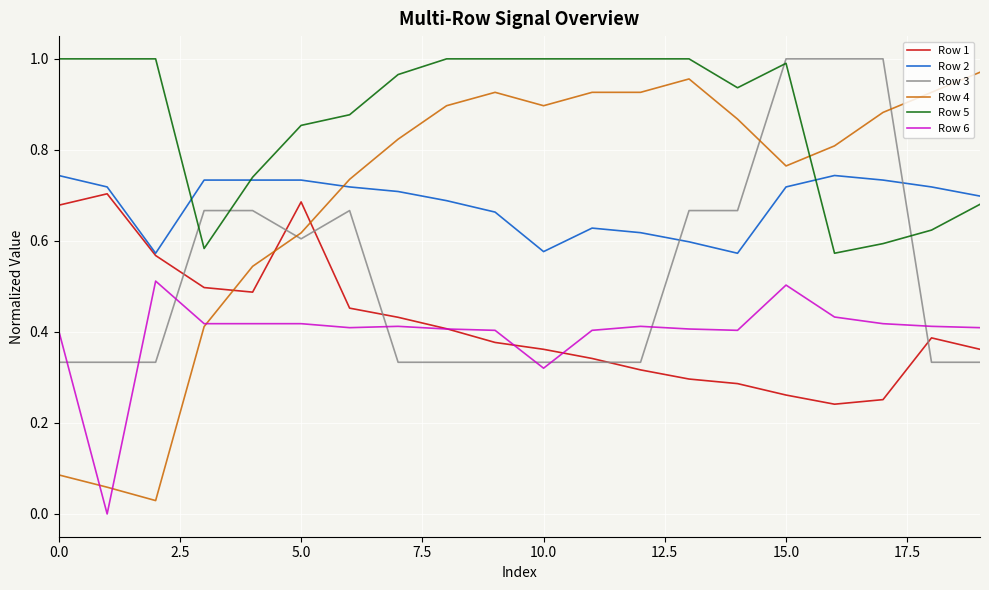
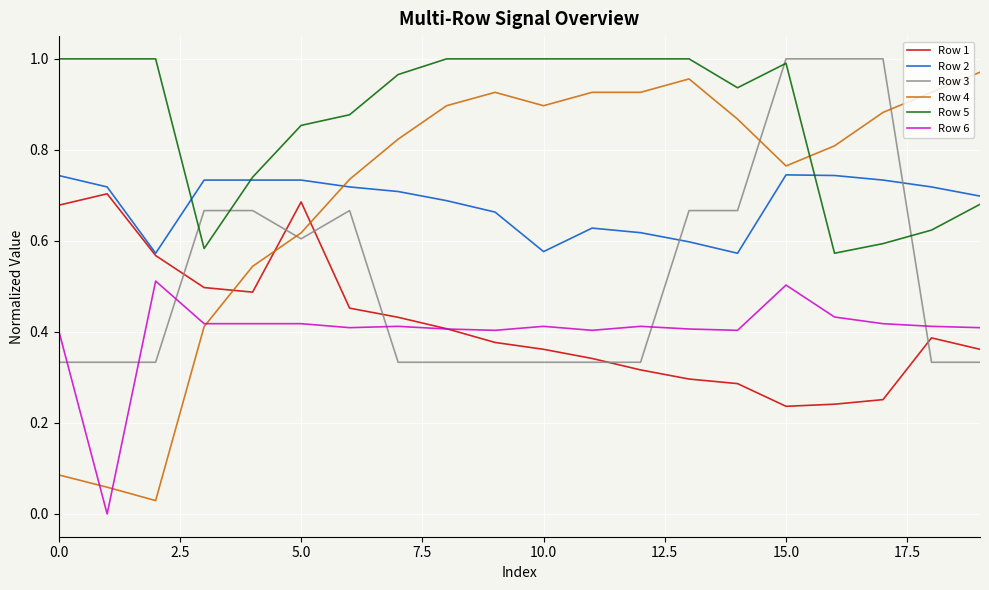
Row 6, 10.0: 0.32 -> 0.41
Row 1, 15.0: 0.26 -> 0.24
Row 2, 15.0: 0.72 -> 0.75
